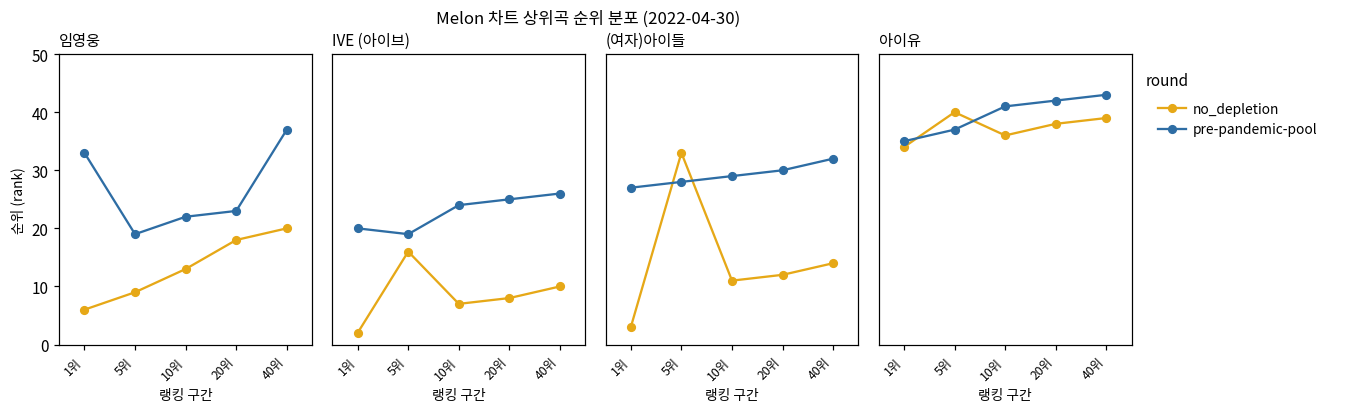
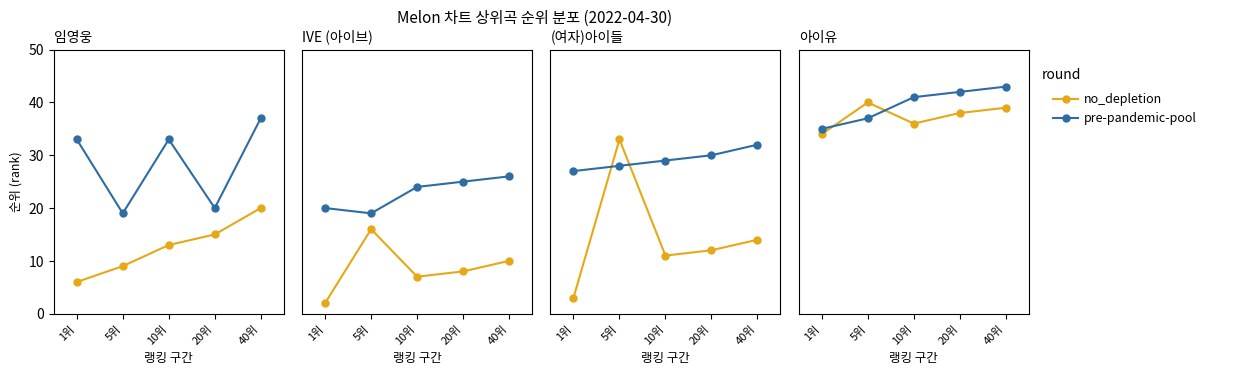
임영웅, pre-pandemic-pool, 10위: 22 -> 33
임영웅, no_depletion, 20위: 18 -> 15
임영웅, pre-pandemic-pool, 20위: 23 -> 20
